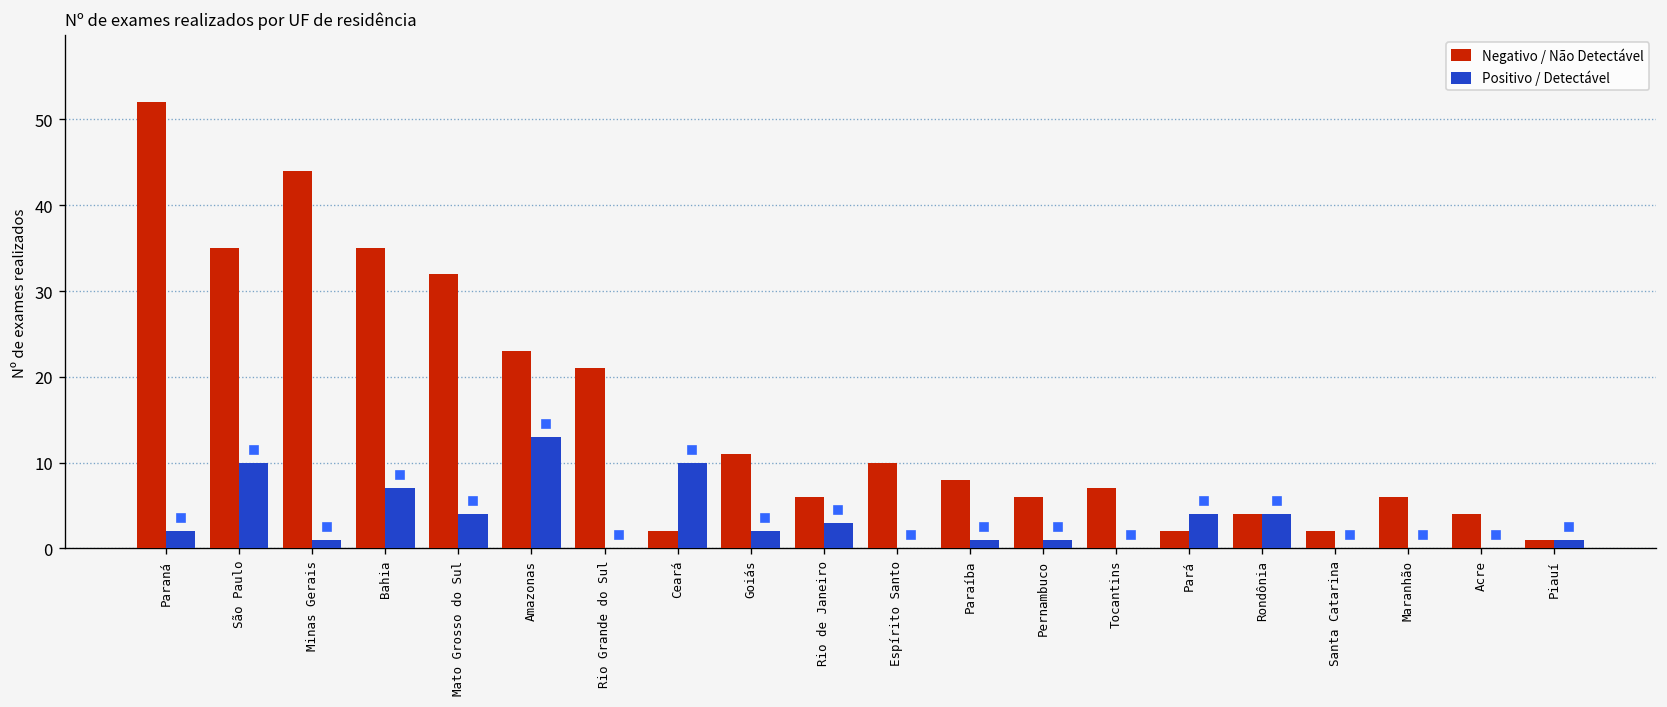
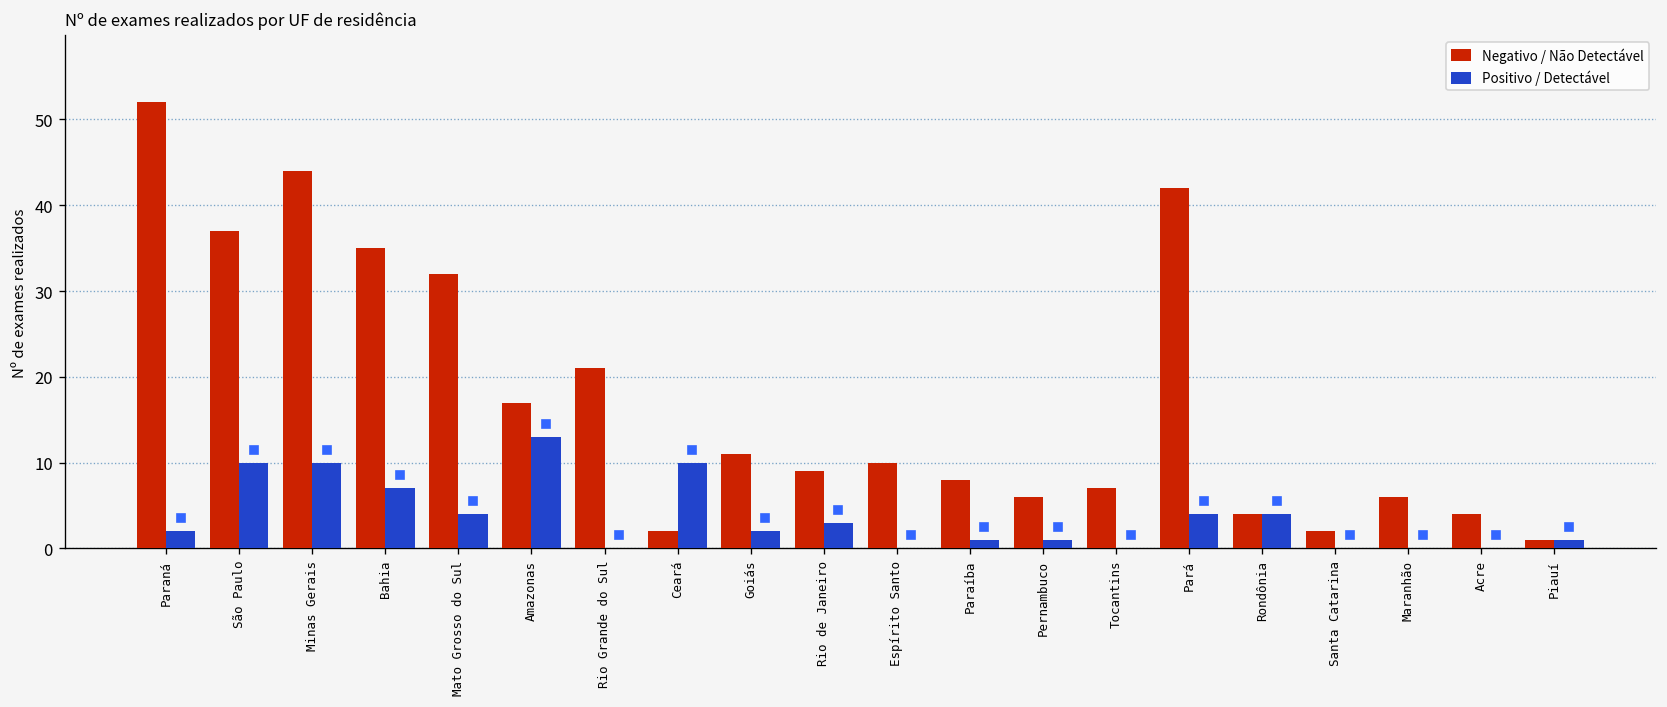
Negativo / Não Detectável, São Paulo: 35 -> 37
Positivo / Detectável, Minas Gerais: 1 -> 10
Negativo / Não Detectável, Amazonas: 23 -> 17
Negativo / Não Detectável, Rio de Janeiro: 6 -> 9
Negativo / Não Detectável, Pará: 2 -> 42
